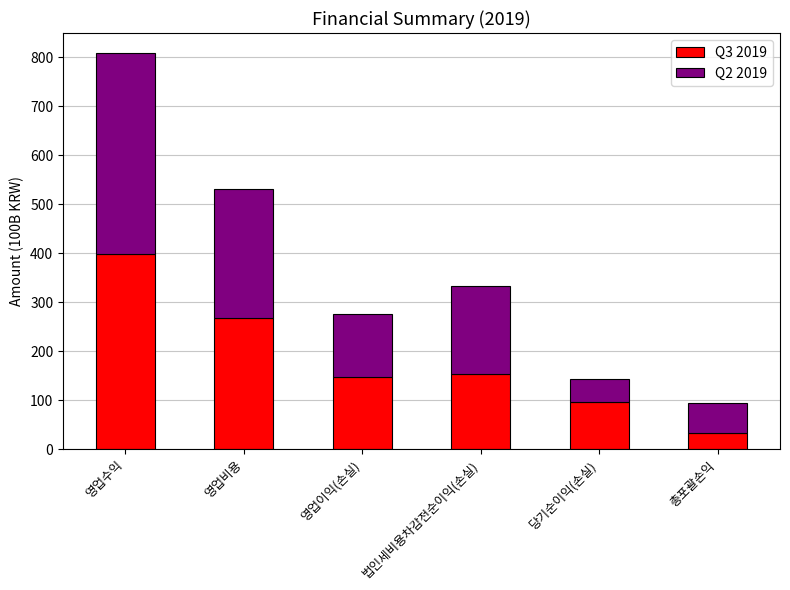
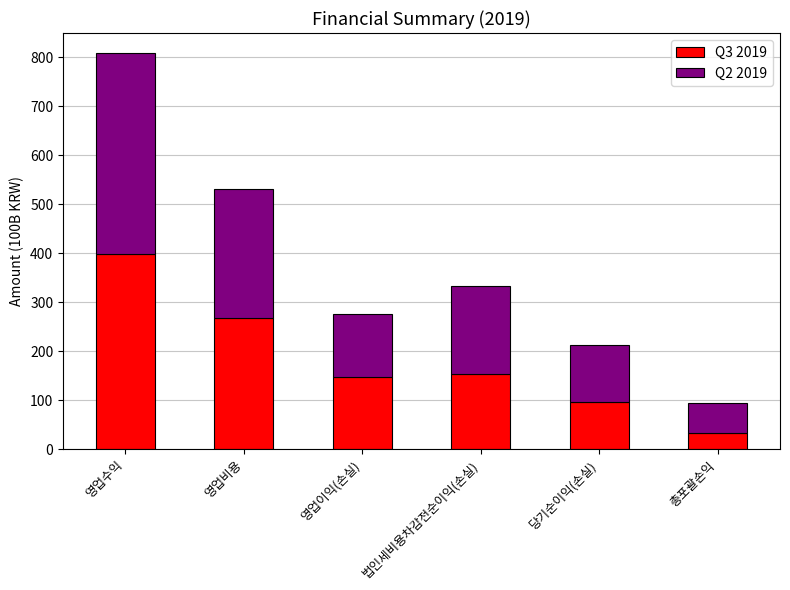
Q2 2019, 당기순이익(손실): 50 -> 120
